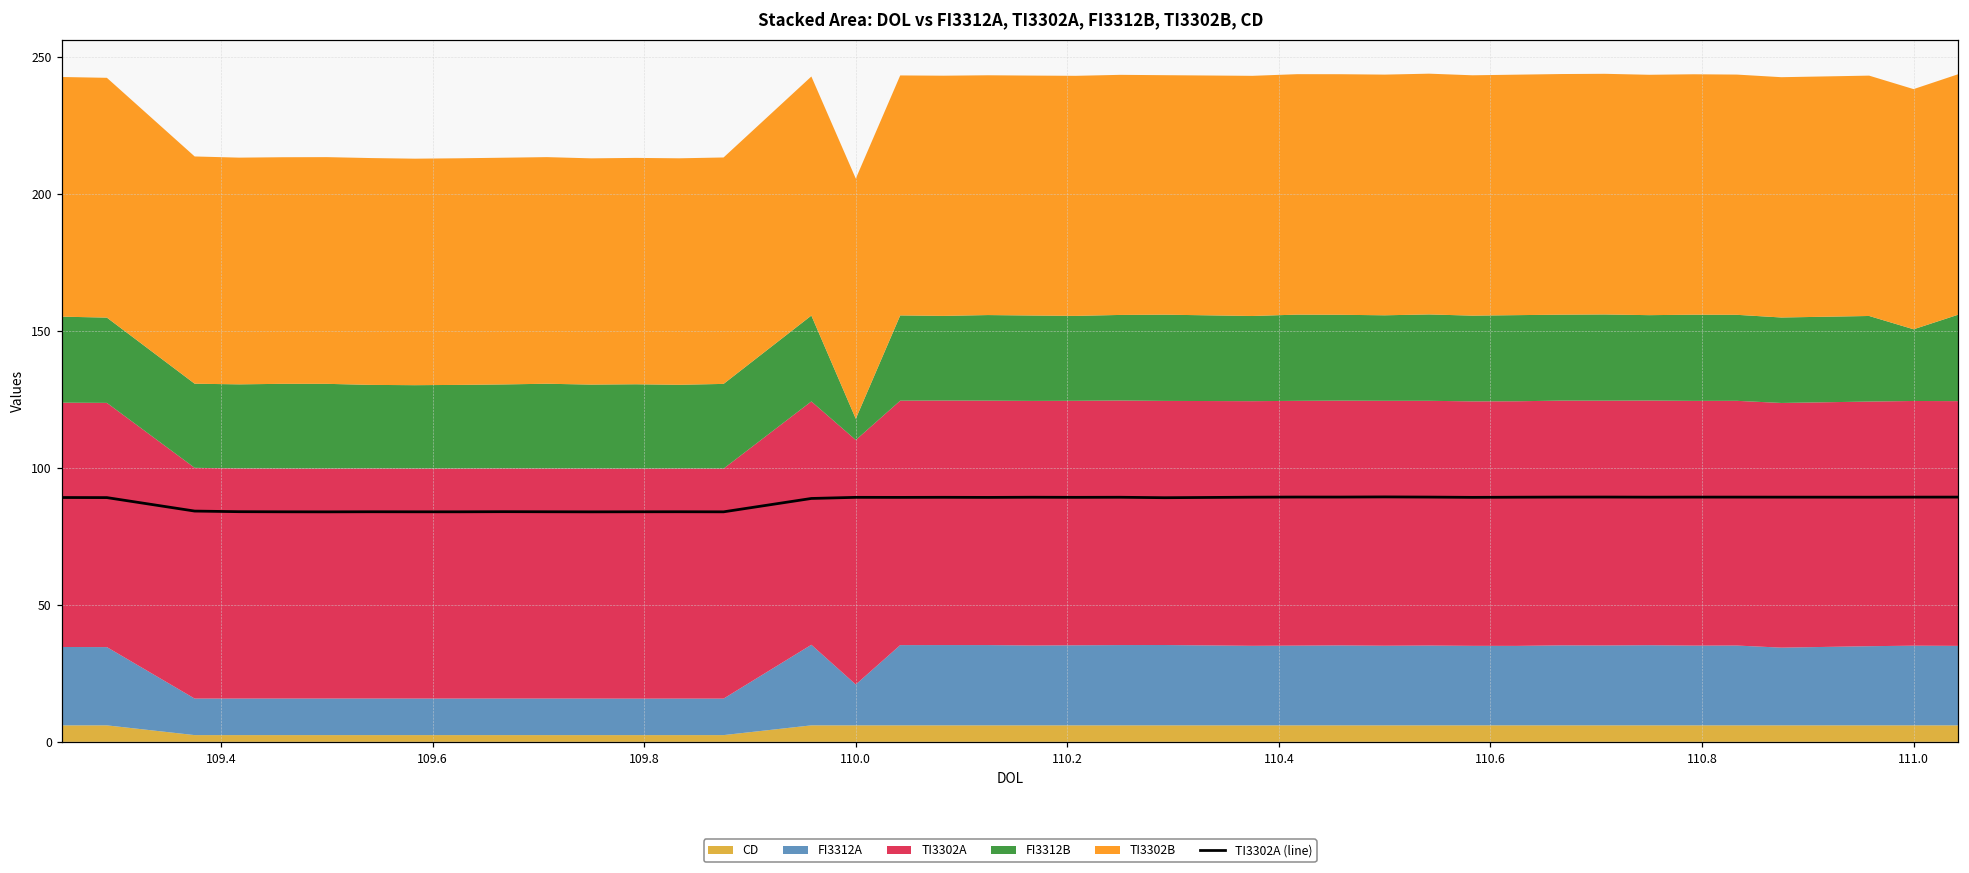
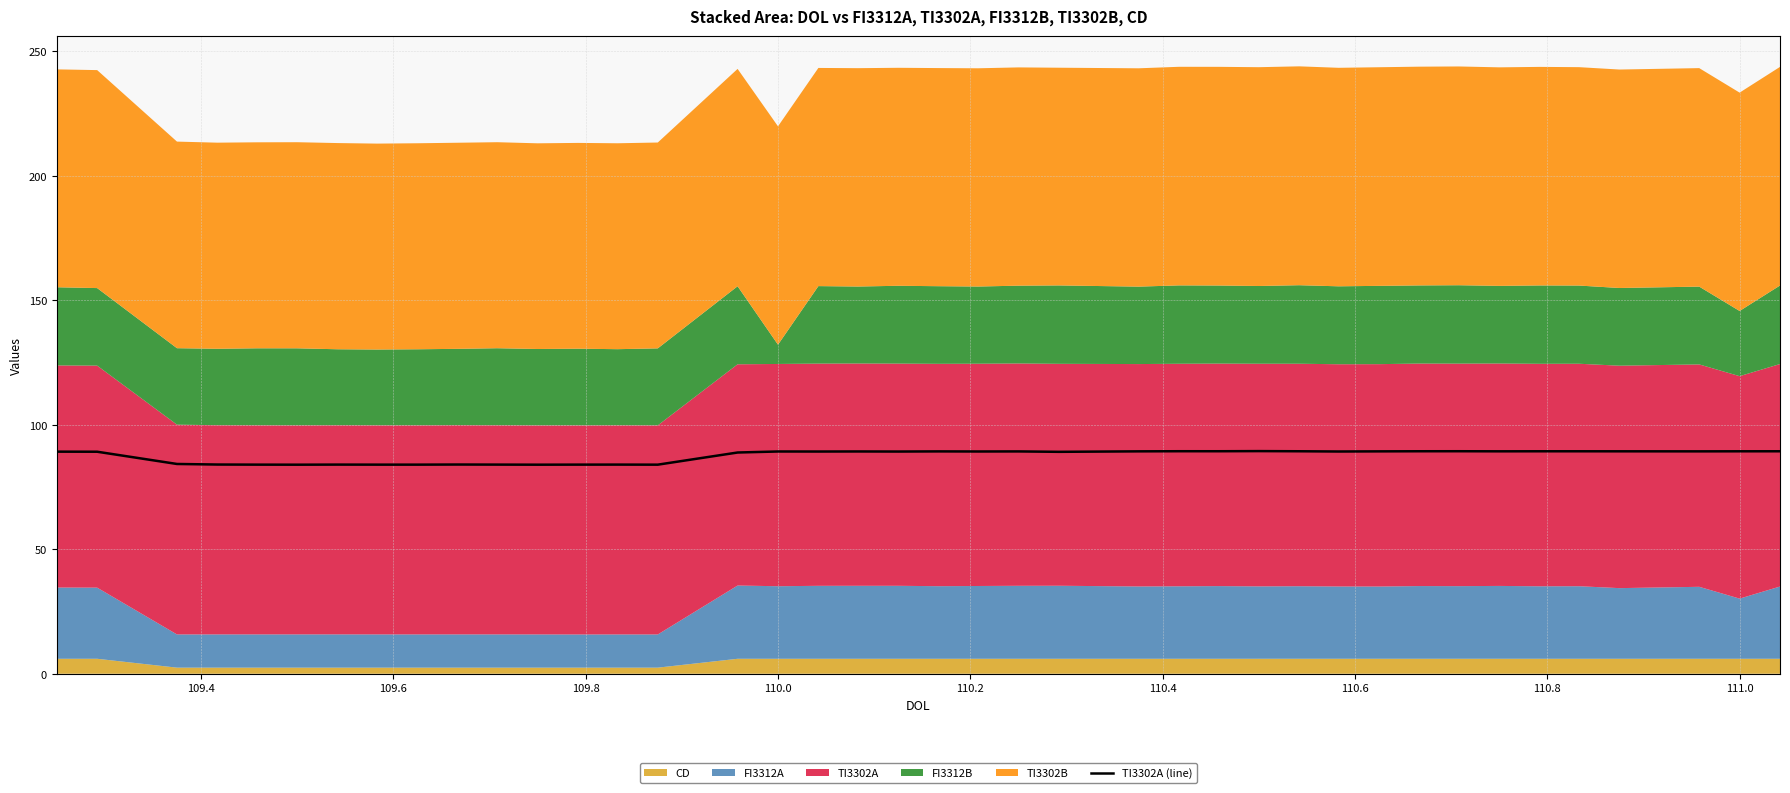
FI3312A, 110.0: 15 -> 29
FI3312A, 111.0: 29 -> 24
